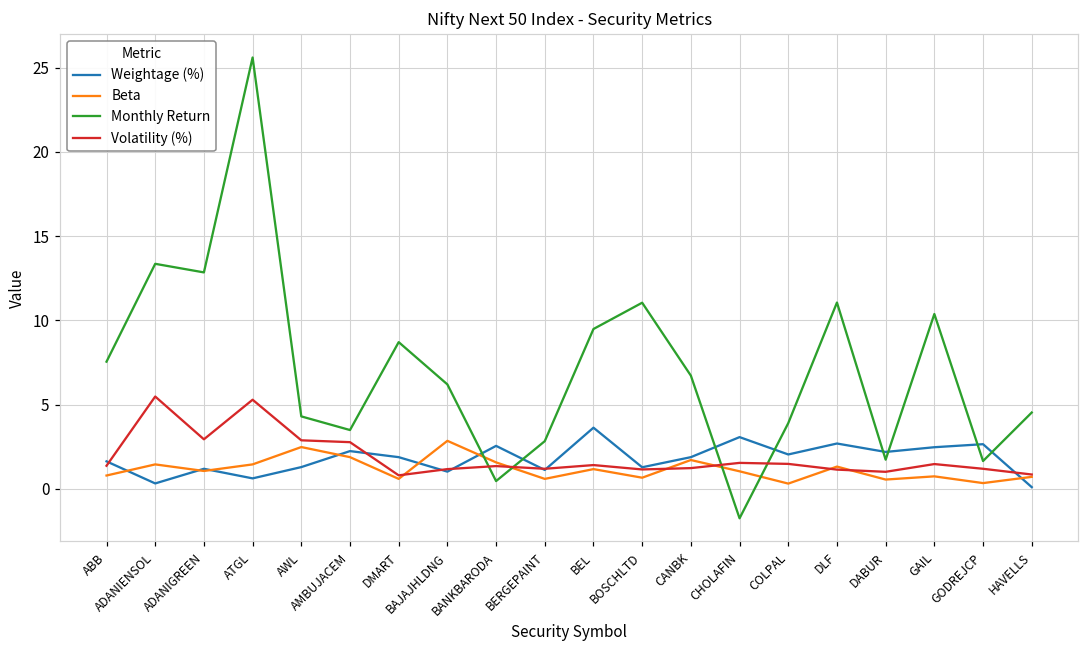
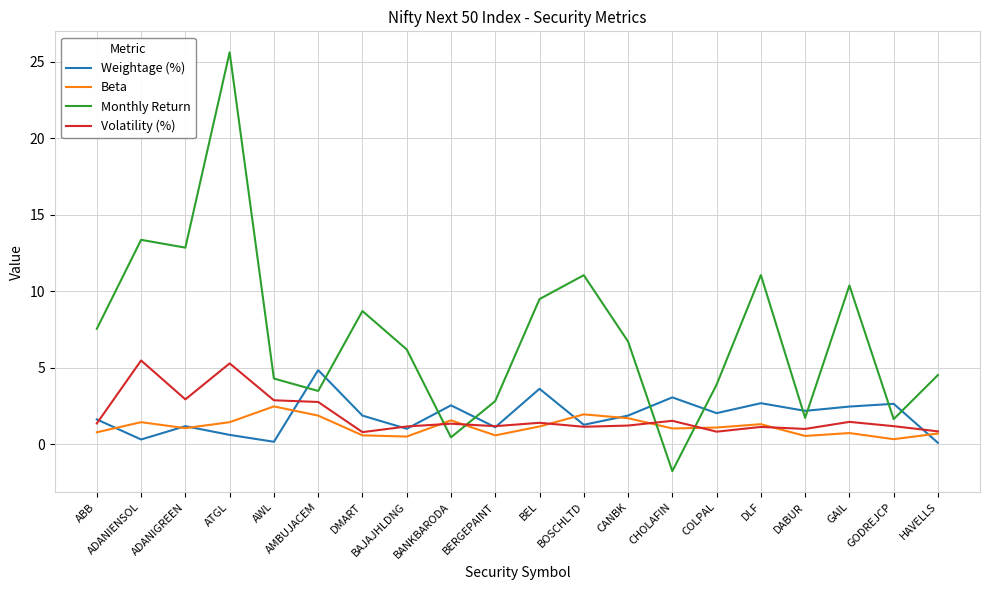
Weightage (%), AWL: 1.3 -> 0.2
Weightage (%), AMBUJACEM: 2.2 -> 4.9
Beta, BAJAJHLDNG: 2.9 -> 0.5
Beta, BOSCHLTD: 0.7 -> 2.0
Beta, COLPAL: 0.3 -> 1.1
Volatility (%), COLPAL: 1.5 -> 0.8
